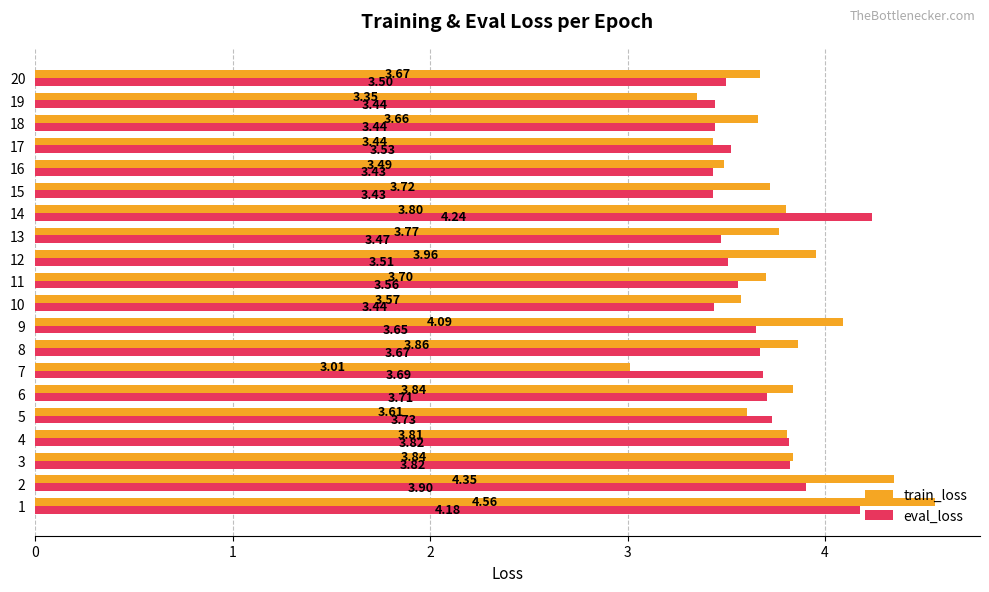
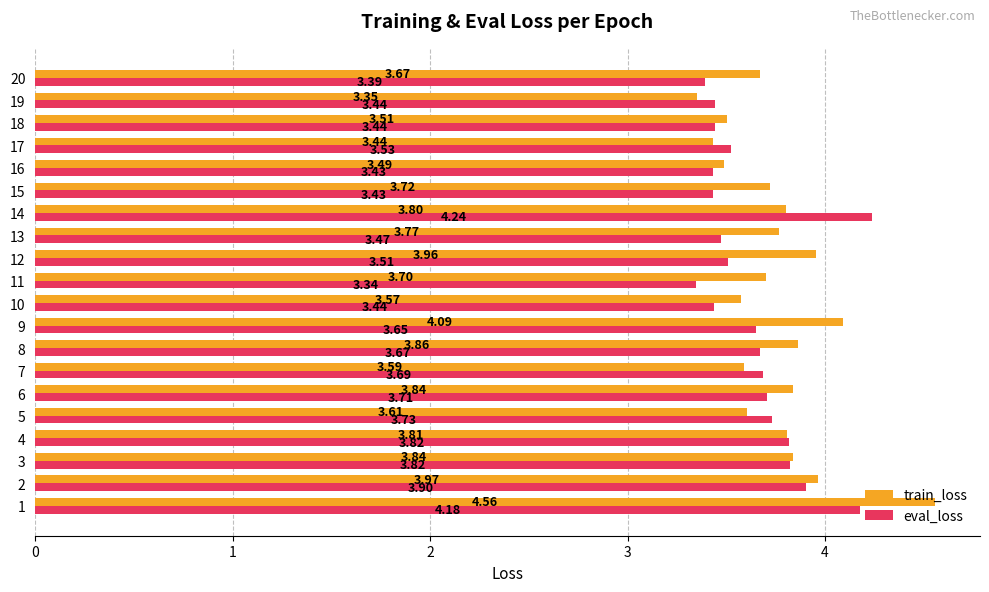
eval_loss, 20: 3.50 -> 3.39
train_loss, 18: 3.66 -> 3.51
eval_loss, 11: 3.56 -> 3.34
train_loss, 7: 3.01 -> 3.59
train_loss, 2: 4.35 -> 3.97
